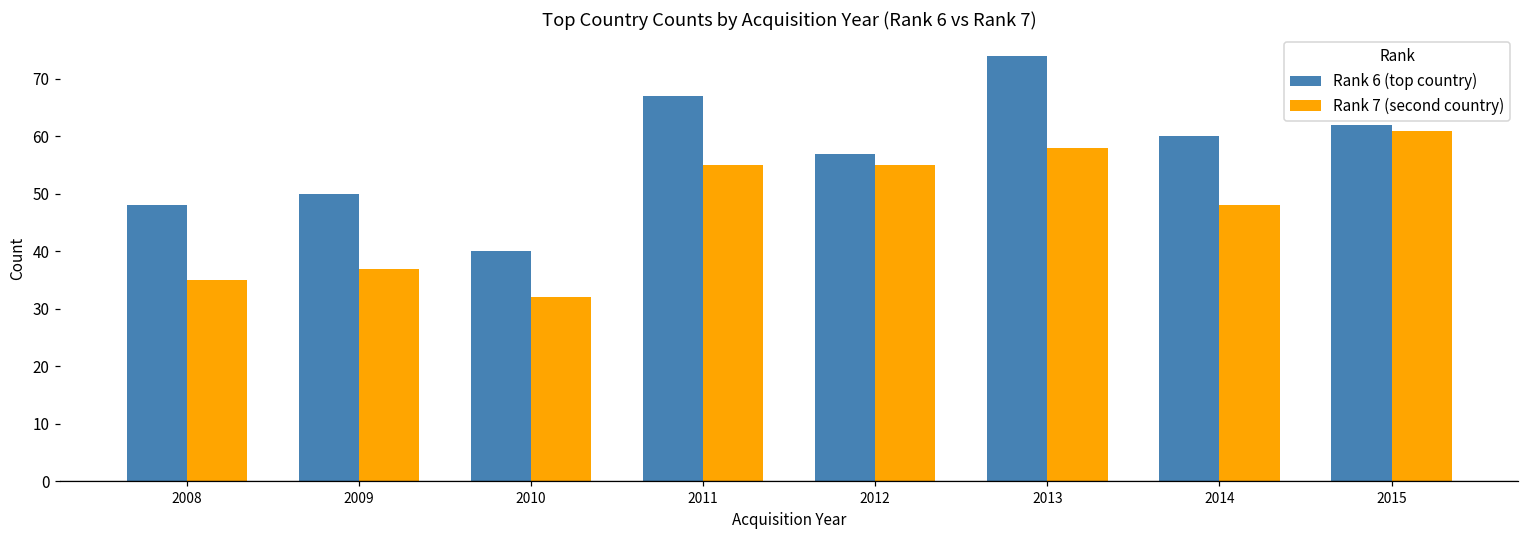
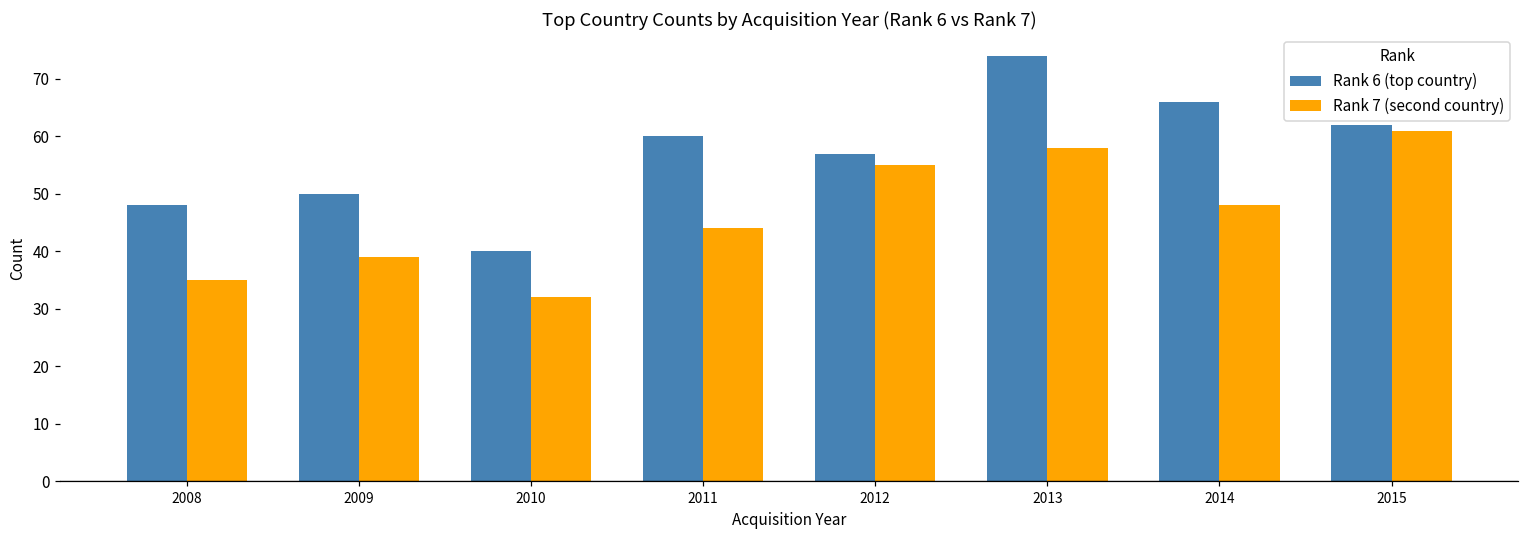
Rank 7 (second country), 2009: 37 -> 39
Rank 6 (top country), 2011: 67 -> 60
Rank 7 (second country), 2011: 55 -> 44
Rank 6 (top country), 2014: 60 -> 66
